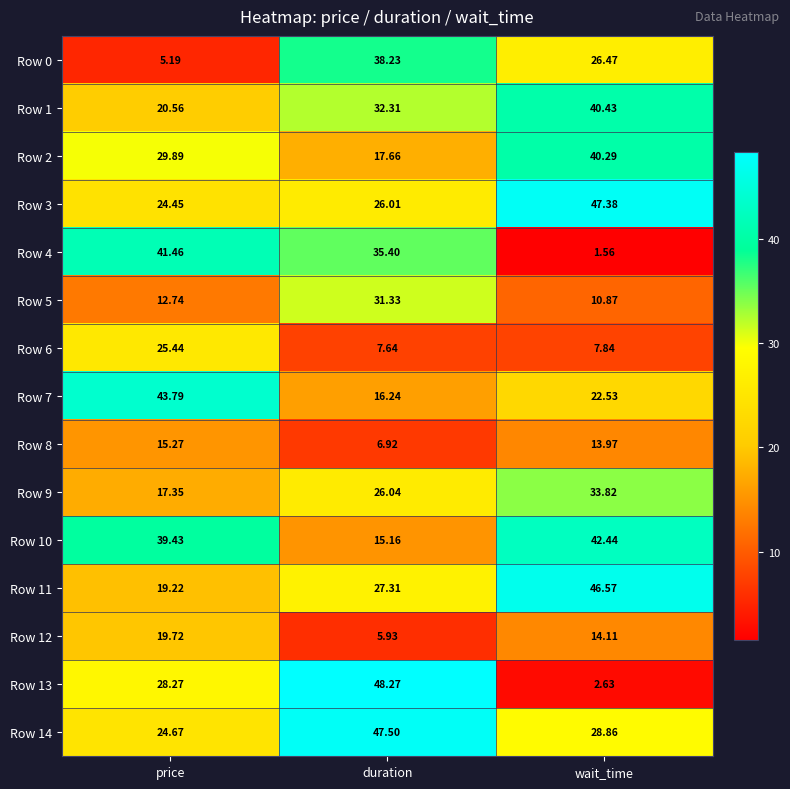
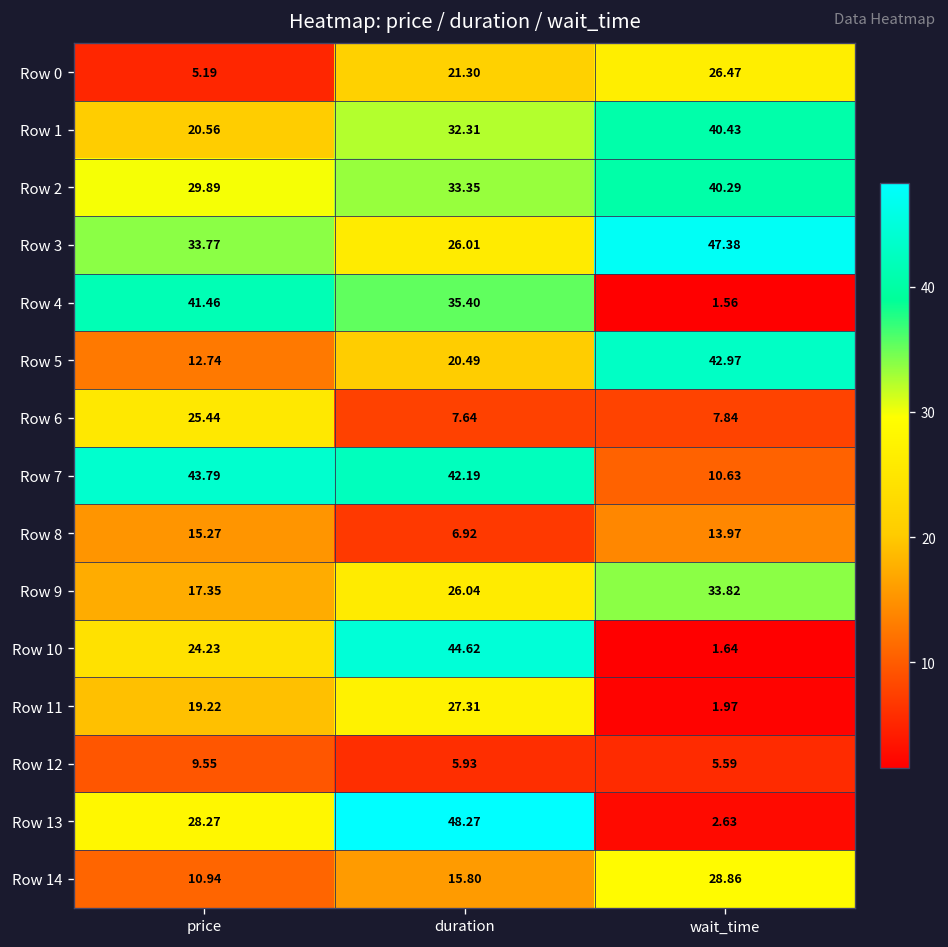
Row 0, duration: 38.23 -> 21.30
Row 2, duration: 17.66 -> 33.35
Row 3, price: 24.45 -> 33.77
Row 5, duration: 31.33 -> 20.49
Row 5, wait_time: 10.87 -> 42.97
Row 7, duration: 16.24 -> 42.19
Row 7, wait_time: 22.53 -> 10.63
Row 10, price: 39.43 -> 24.23
Row 10, duration: 15.16 -> 44.62
Row 10, wait_time: 42.44 -> 1.64
Row 11, wait_time: 46.57 -> 1.97
Row 12, price: 19.72 -> 9.55
Row 12, wait_time: 14.11 -> 5.59
Row 14, price: 24.67 -> 10.94
Row 14, duration: 47.50 -> 15.80
